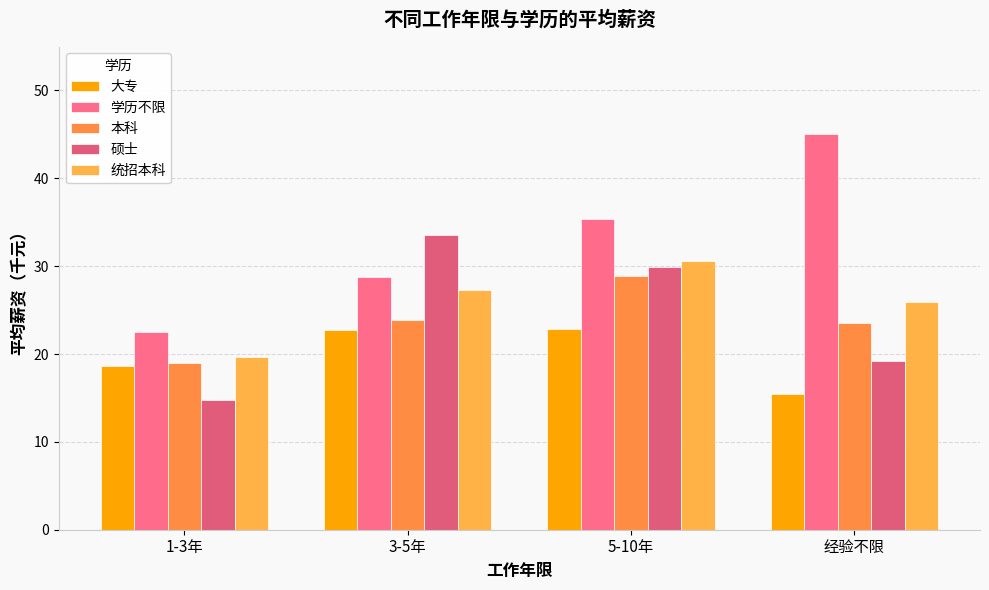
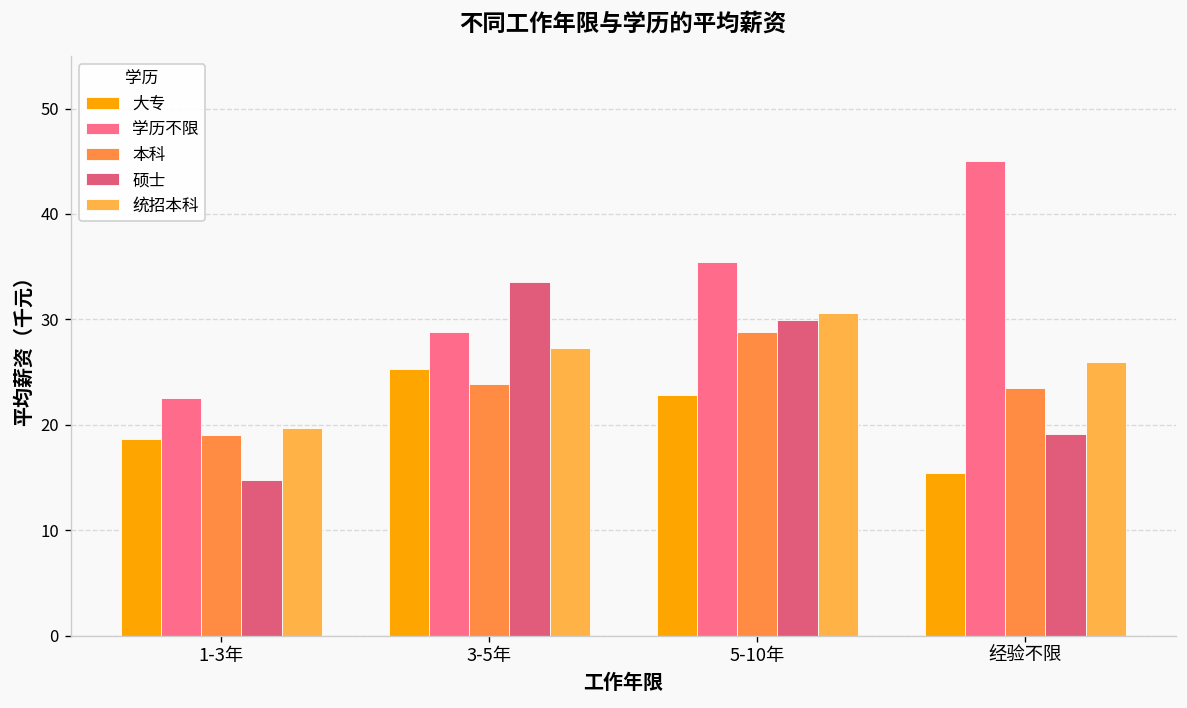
大专, 3-5年: 23 -> 25
